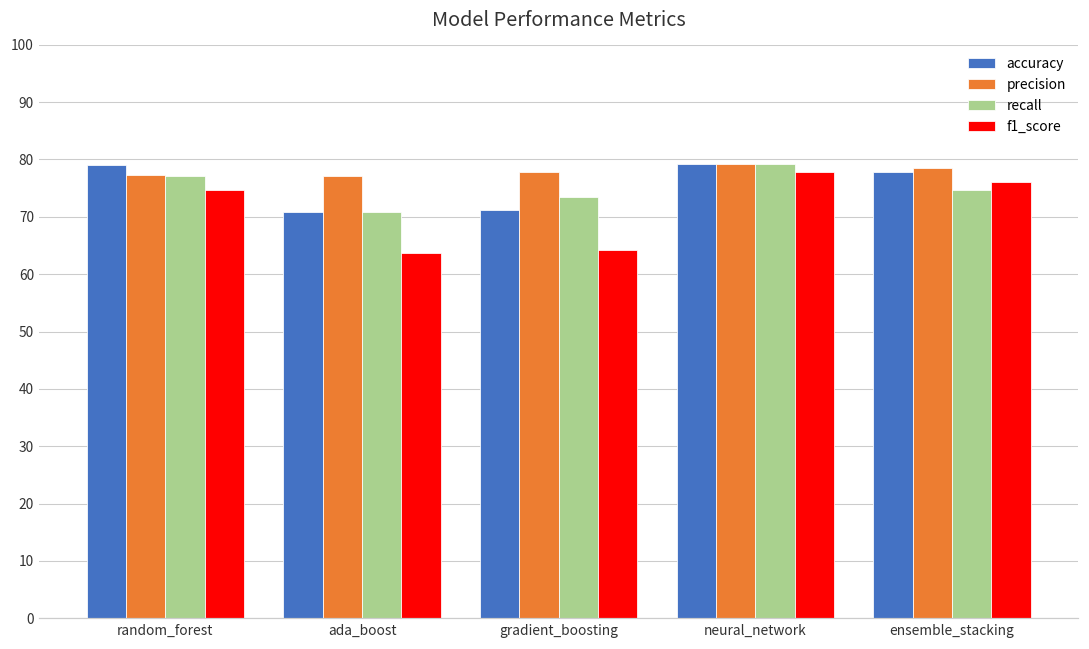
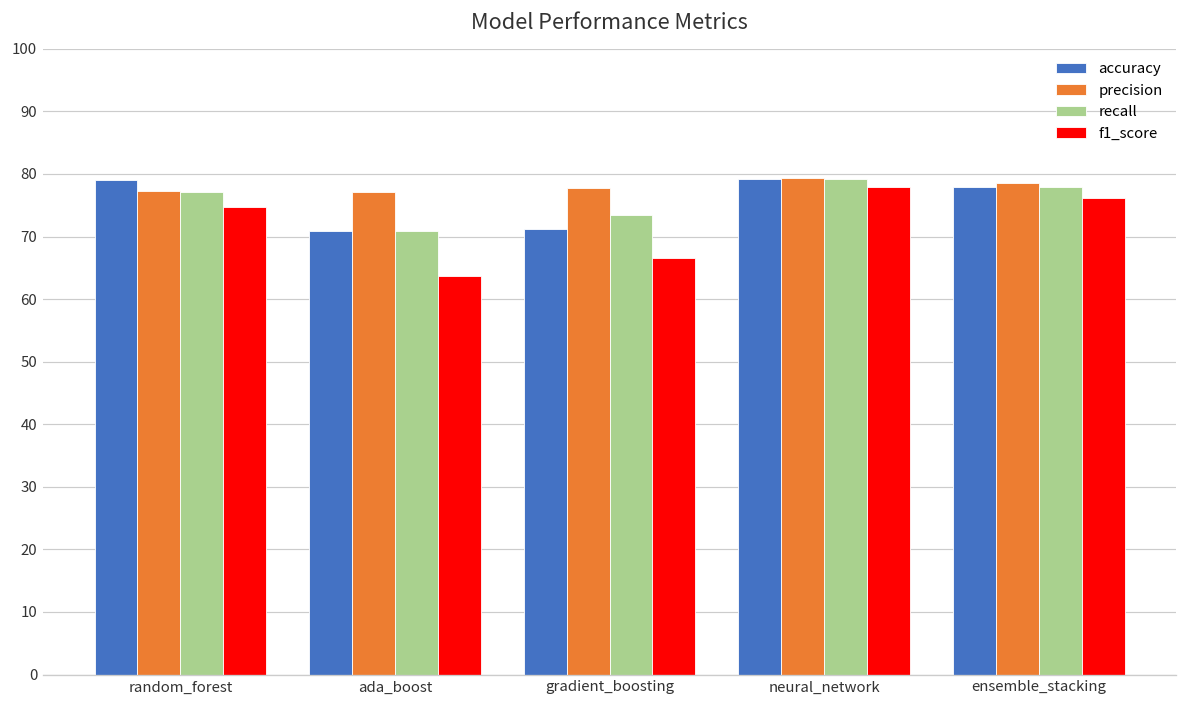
f1_score, gradient_boosting: 64 -> 67
recall, ensemble_stacking: 75 -> 78
